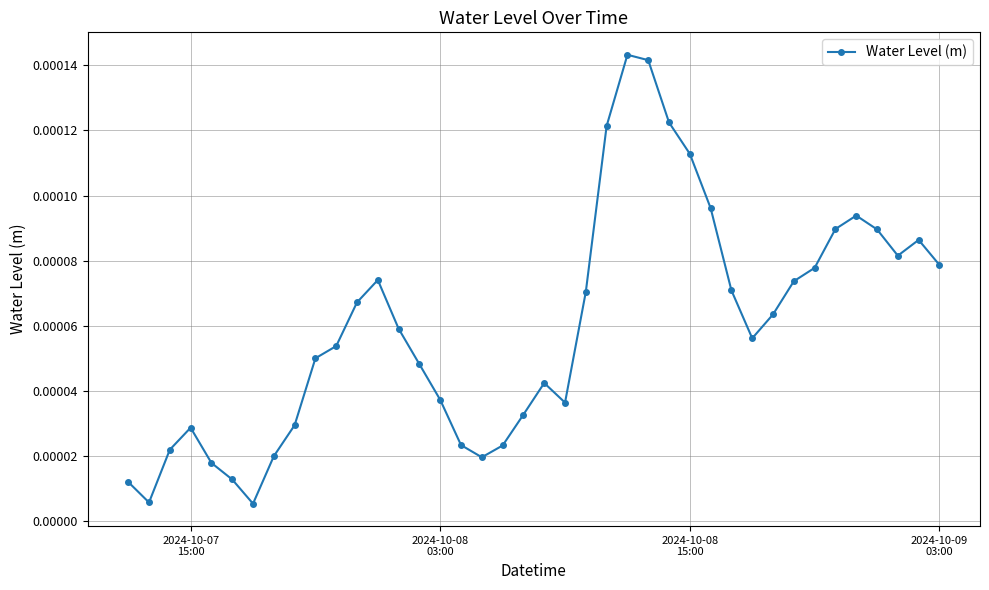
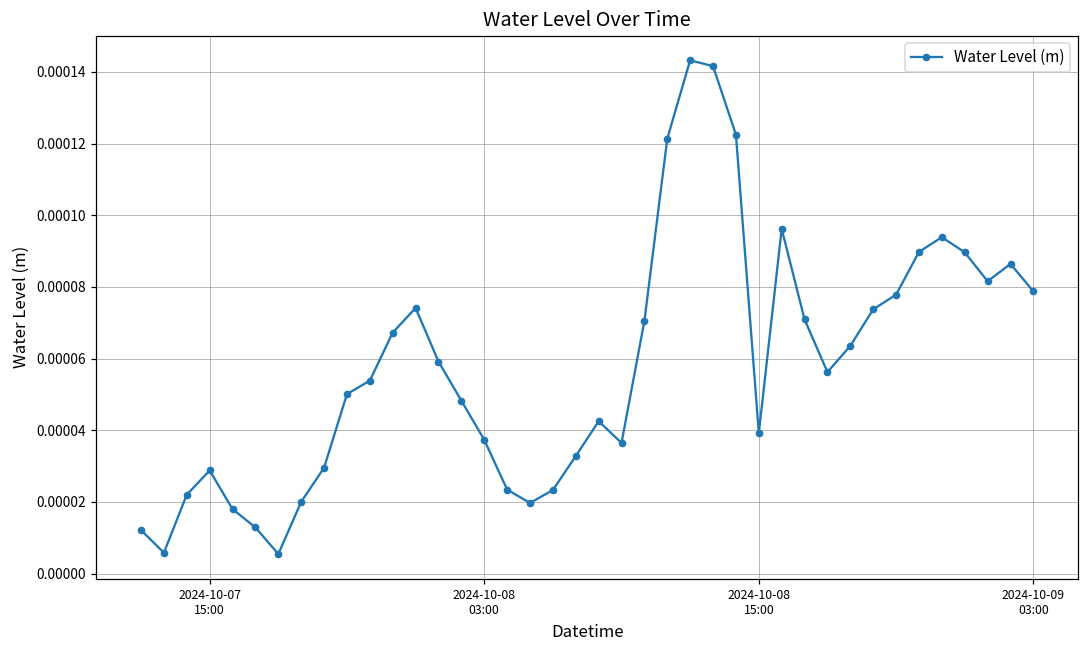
2024-10-08 15:00: 0.000113 -> 0.000039
